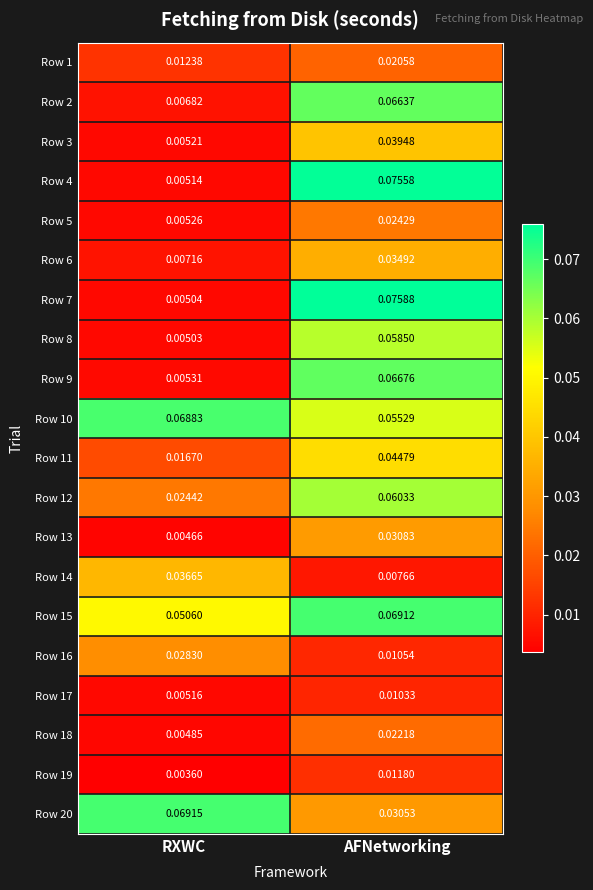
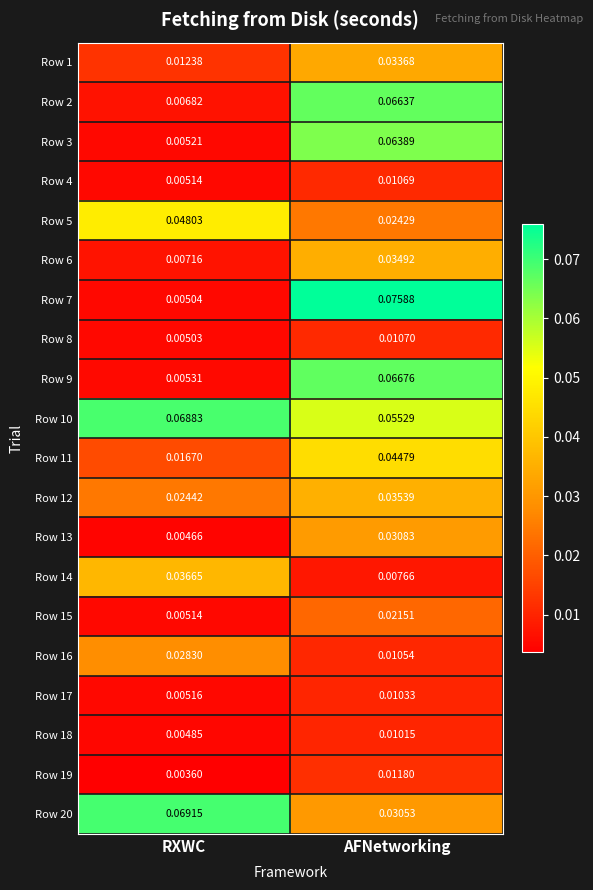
Row 1, AFNetworking: 0.02058 -> 0.03368
Row 3, AFNetworking: 0.03948 -> 0.06389
Row 4, AFNetworking: 0.07558 -> 0.01069
Row 5, RXWC: 0.00526 -> 0.04803
Row 8, AFNetworking: 0.05850 -> 0.01070
Row 12, AFNetworking: 0.06033 -> 0.03539
Row 15, RXWC: 0.05060 -> 0.00514
Row 15, AFNetworking: 0.06912 -> 0.02151
Row 18, AFNetworking: 0.02218 -> 0.01015
